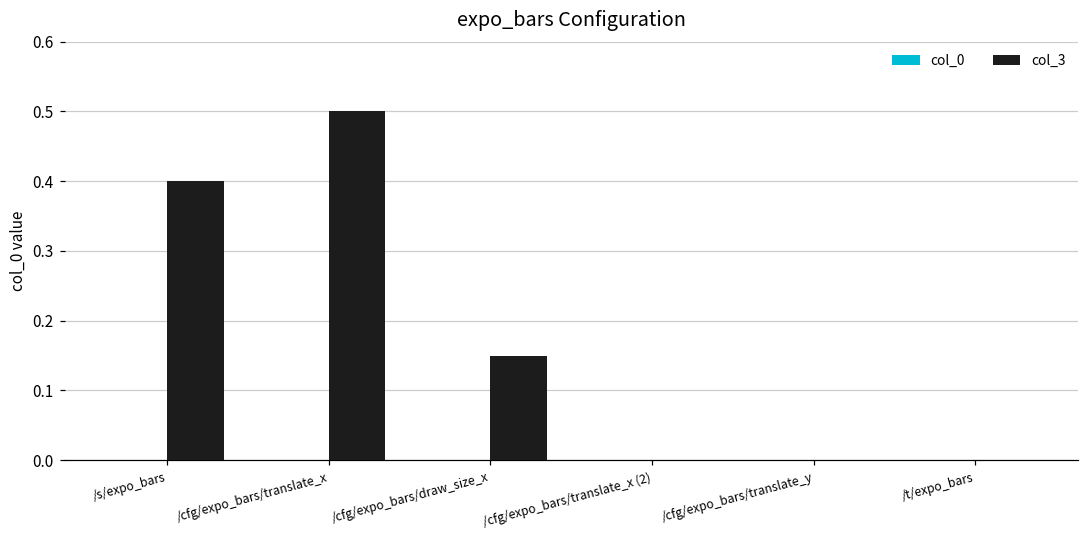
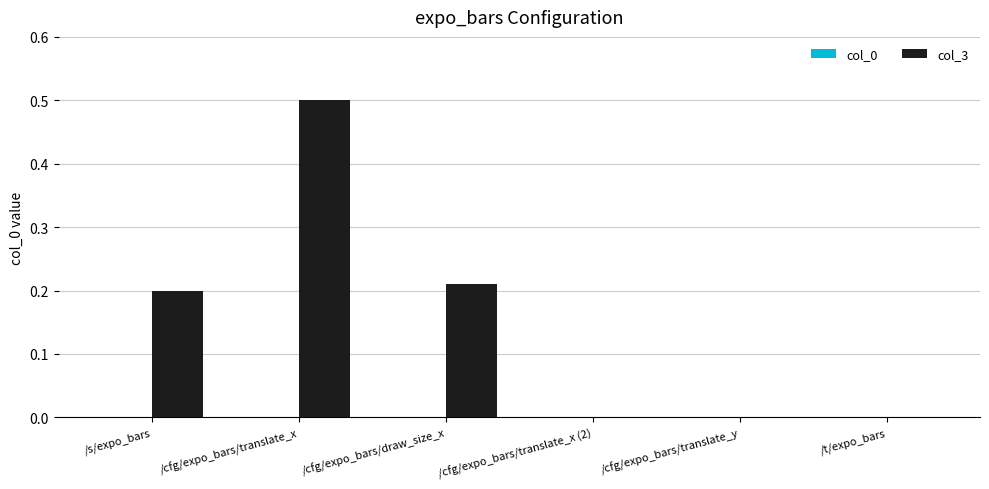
col_3, /s/expo_bars: 0.4 -> 0.2
col_3, /cfg/expo_bars/draw_size_x: 0.15 -> 0.21
